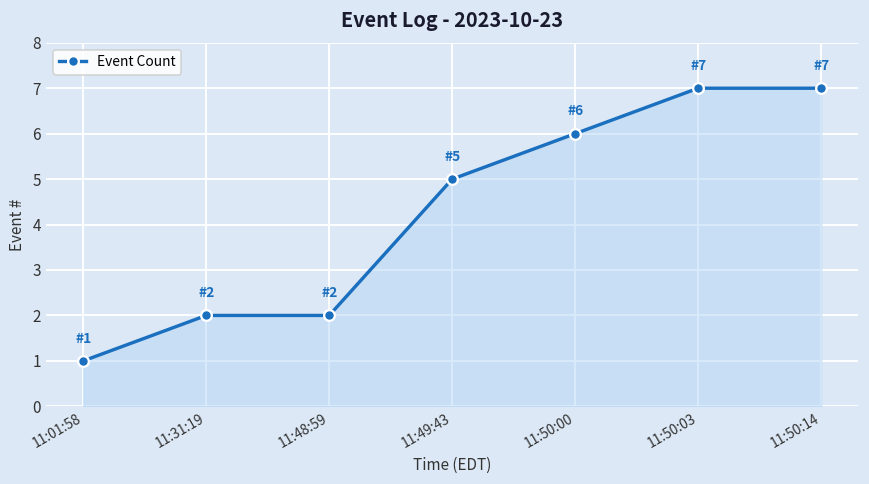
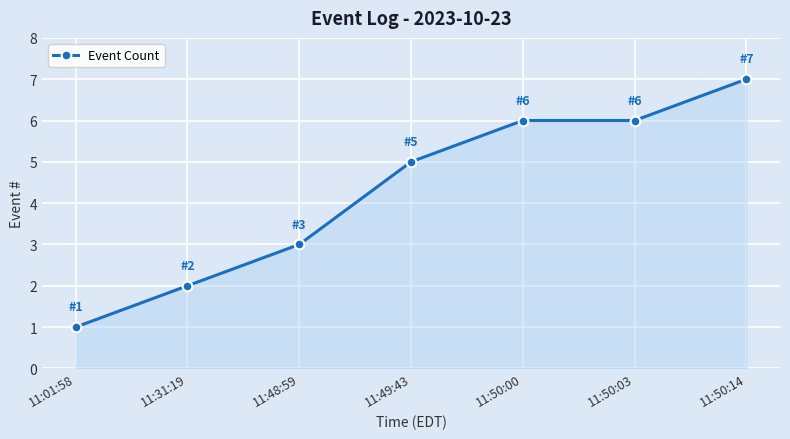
11:48:59: 2 -> 3
11:50:03: 7 -> 6
